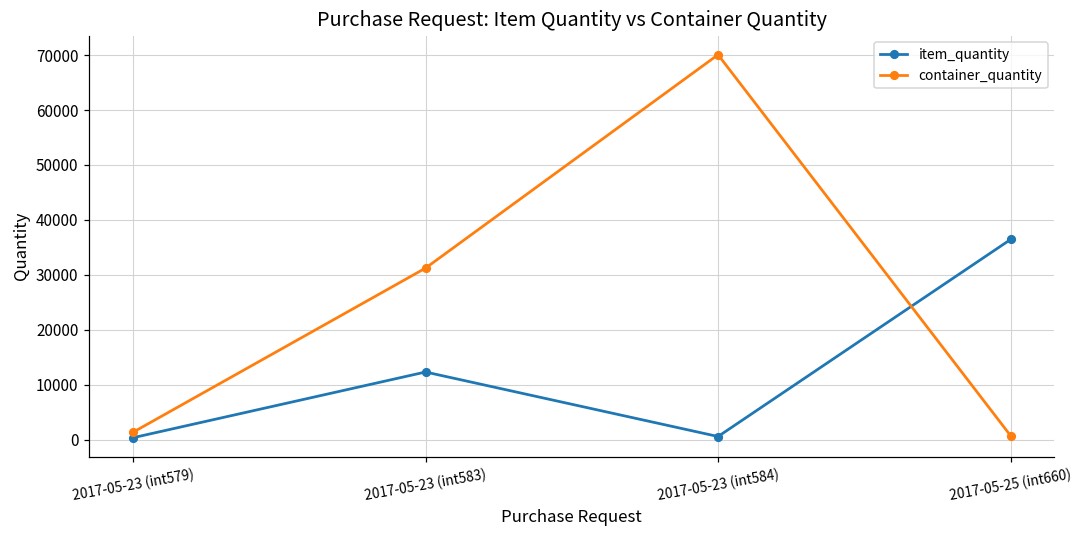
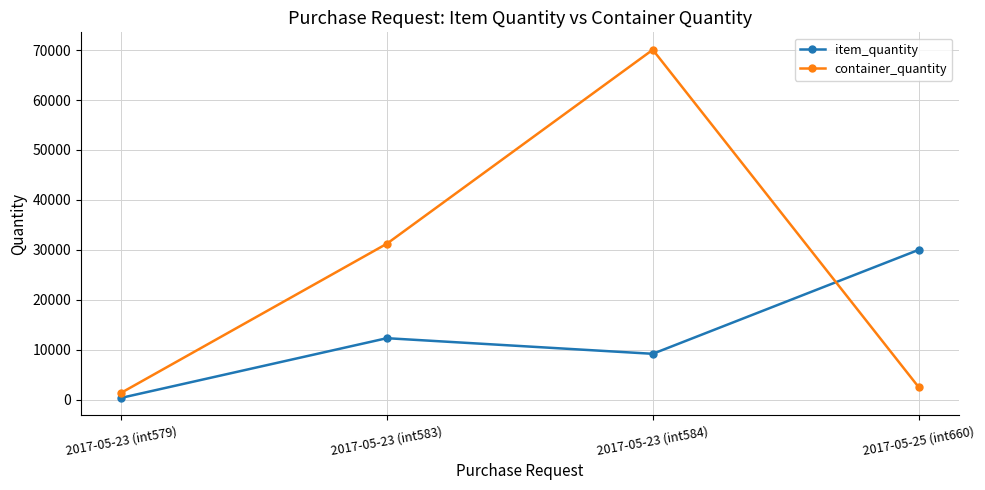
item_quantity, 2017-05-23 (int584): 1000 -> 9000
item_quantity, 2017-05-25 (int660): 36000 -> 30000
container_quantity, 2017-05-25 (int660): 1000 -> 3000
